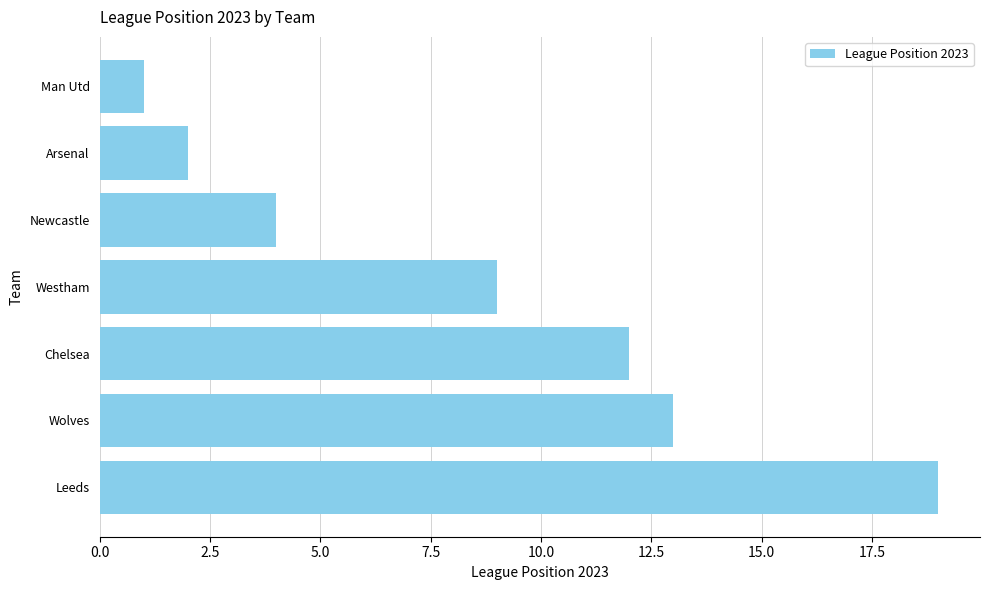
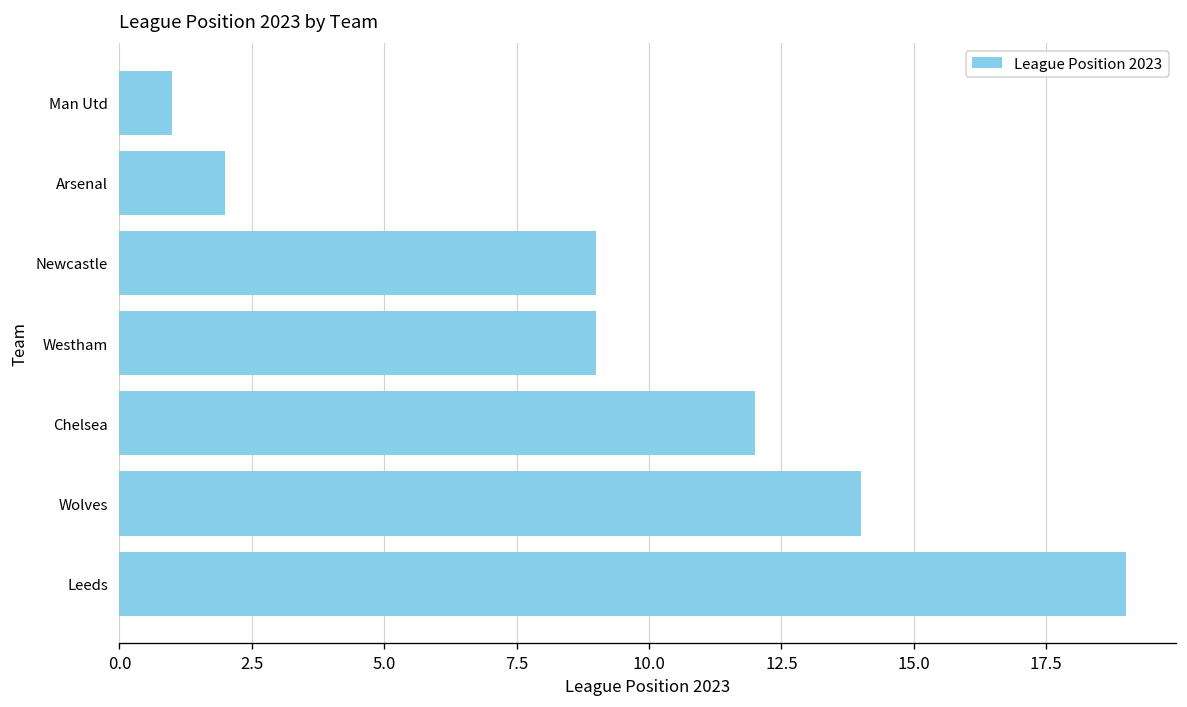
Newcastle: 4 -> 9
Wolves: 13 -> 14
